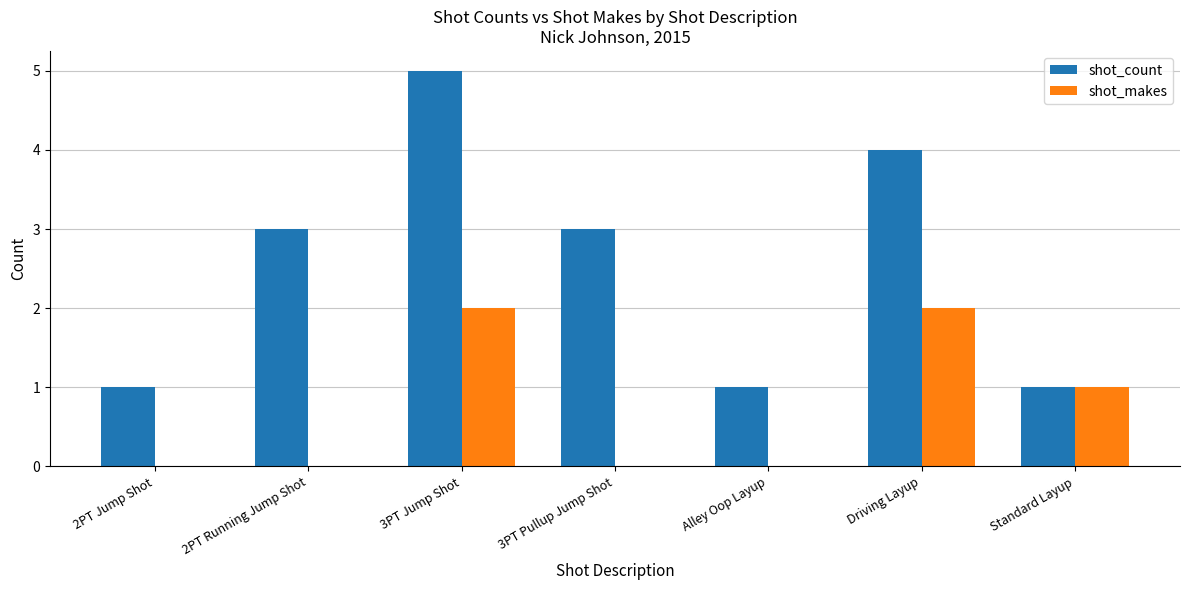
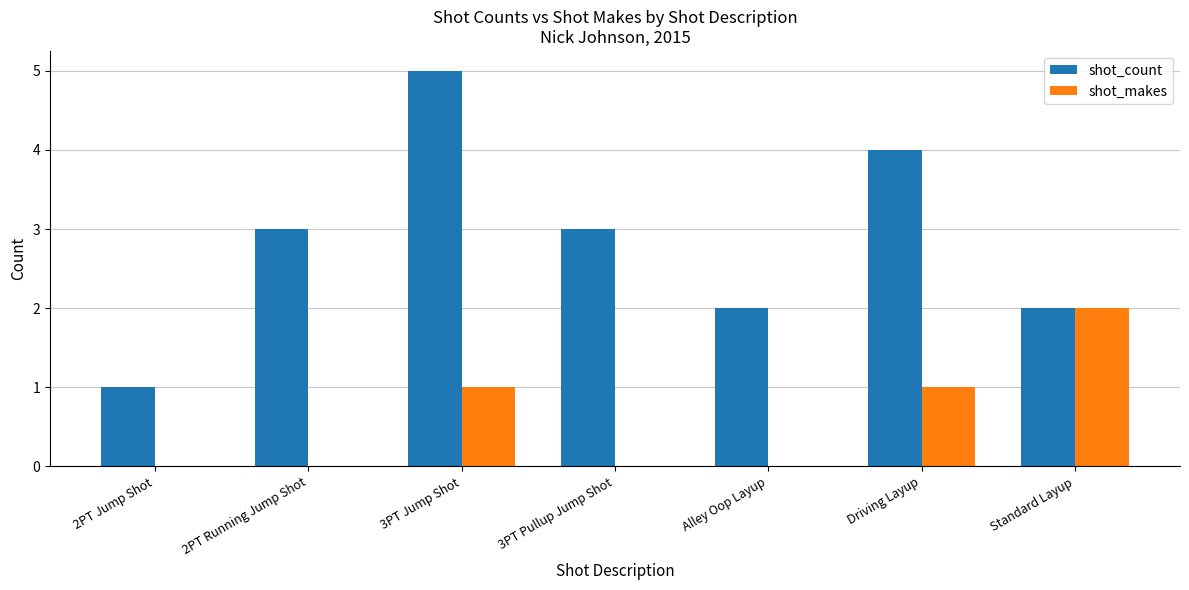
shot_makes, 3PT Jump Shot: 2 -> 1
shot_count, Alley Oop Layup: 1 -> 2
shot_makes, Driving Layup: 2 -> 1
shot_count, Standard Layup: 1 -> 2
shot_makes, Standard Layup: 1 -> 2
